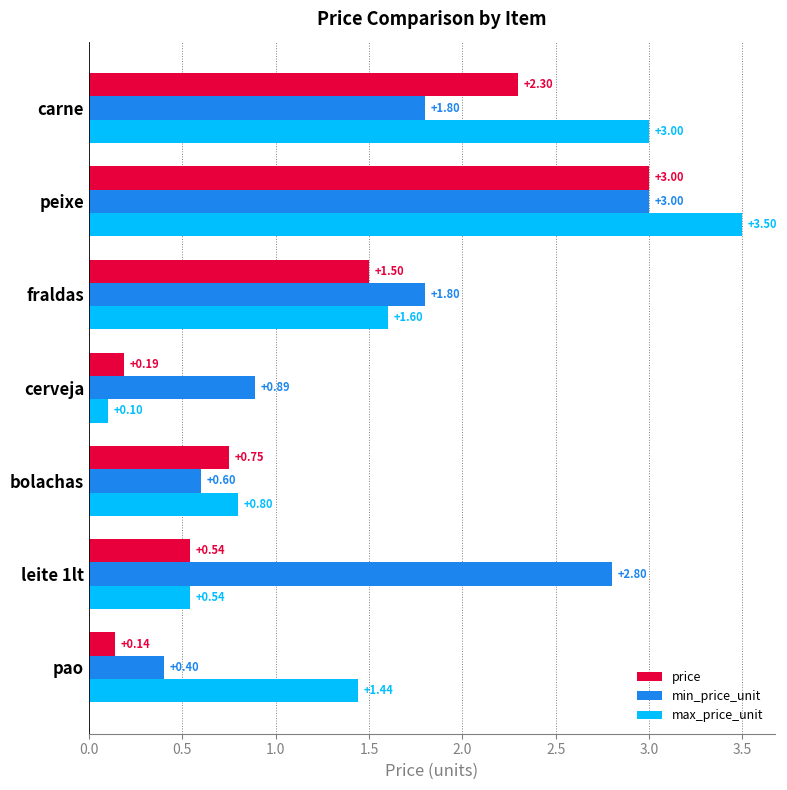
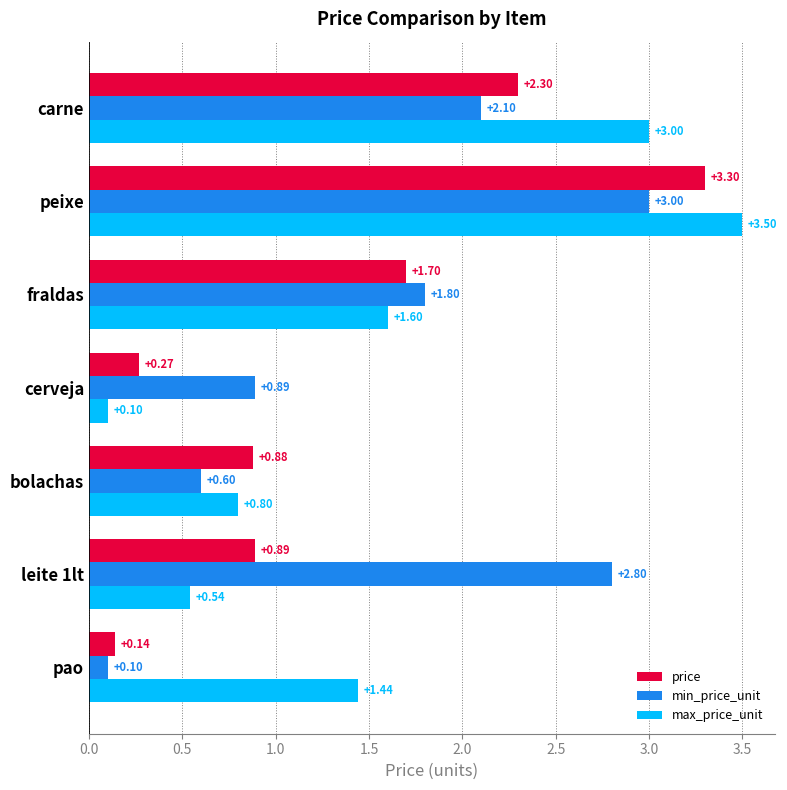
min_price_unit, carne: +1.80 -> +2.10
price, peixe: +3.00 -> +3.30
price, fraldas: +1.50 -> +1.70
price, cerveja: +0.19 -> +0.27
price, bolachas: +0.75 -> +0.88
price, leite 1lt: +0.54 -> +0.89
min_price_unit, pao: +0.40 -> +0.10
